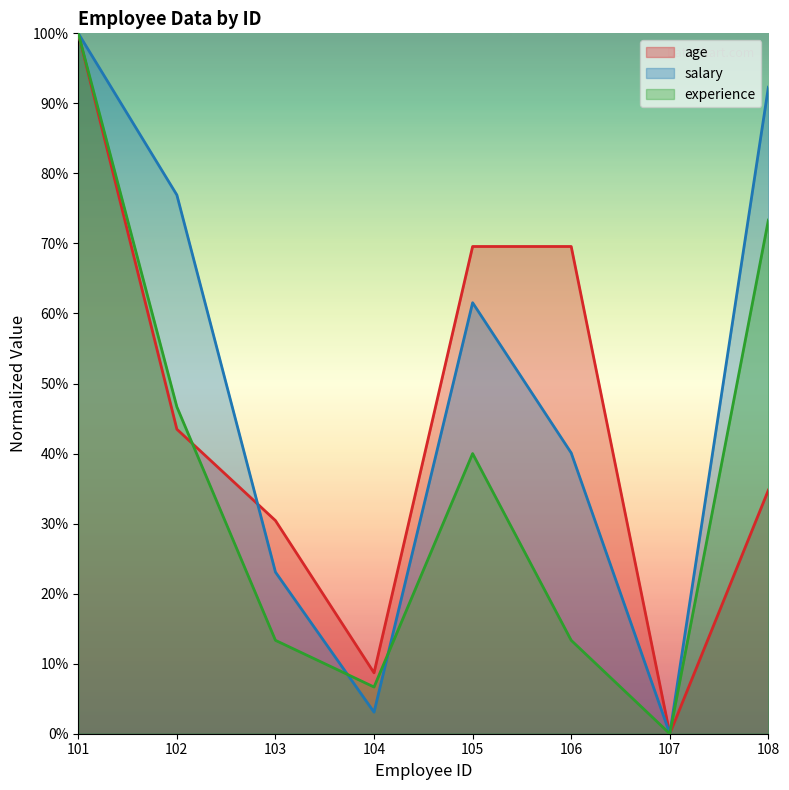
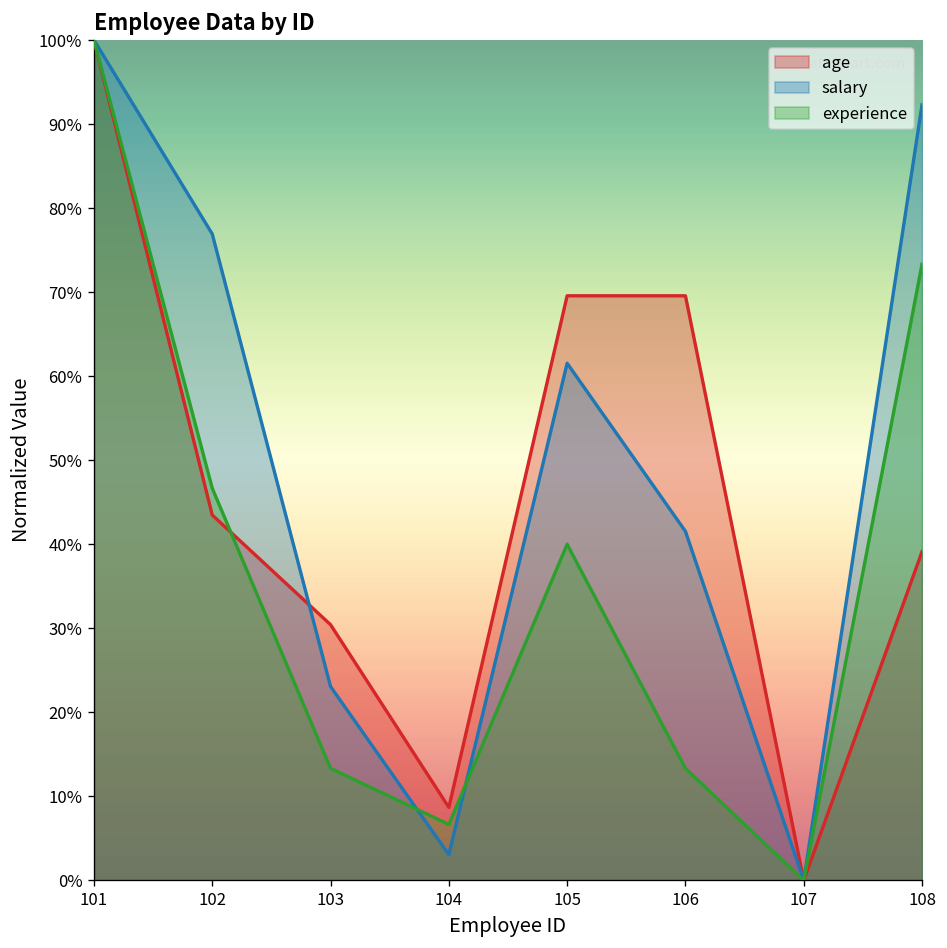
salary, 106: 40% -> 42%
age, 108: 35% -> 39%
